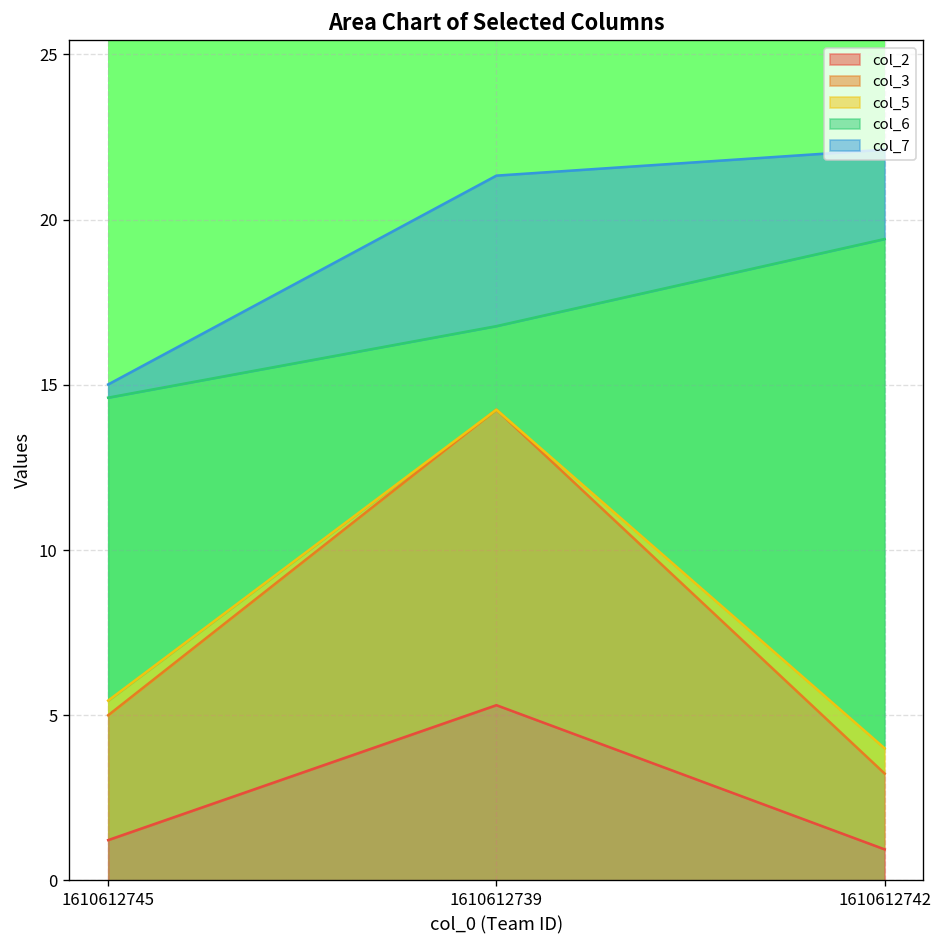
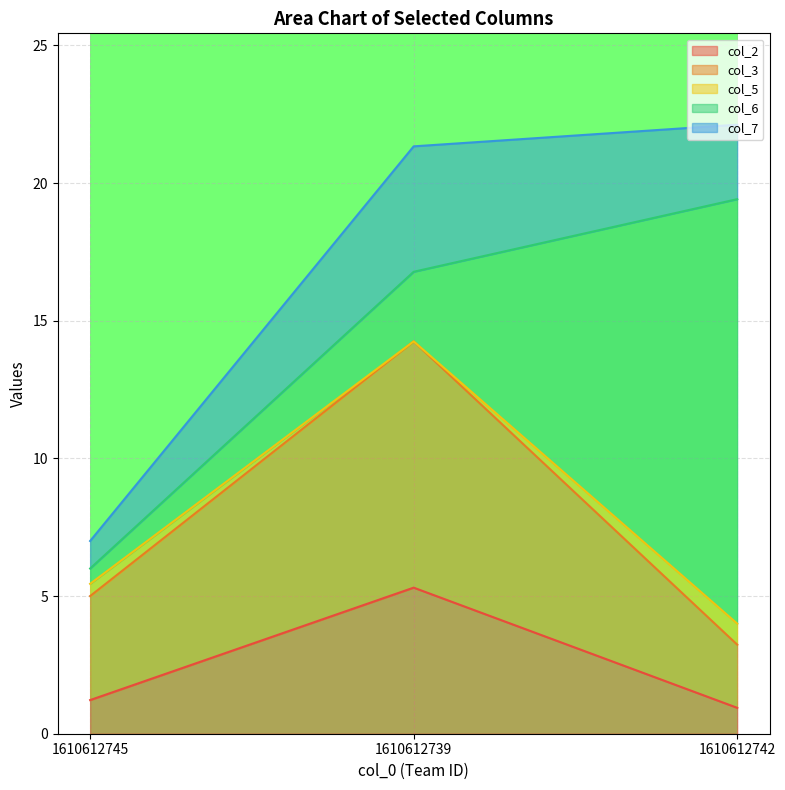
col_6, 1610612745: 9.2 -> 0.6
col_7, 1610612745: 0.4 -> 1.0
